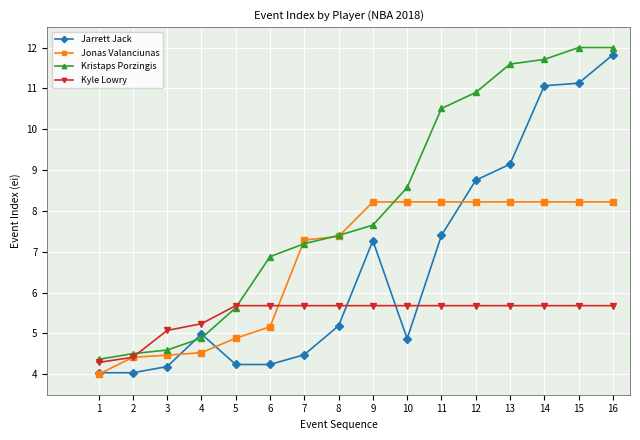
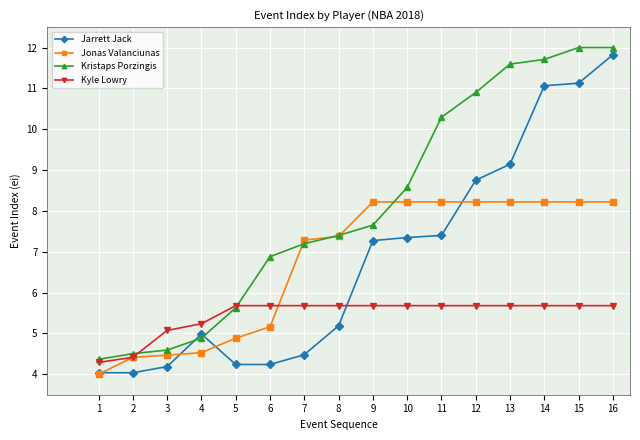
Jarrett Jack, 10: 4.9 -> 7.3
Kristaps Porzingis, 11: 10.5 -> 10.3
